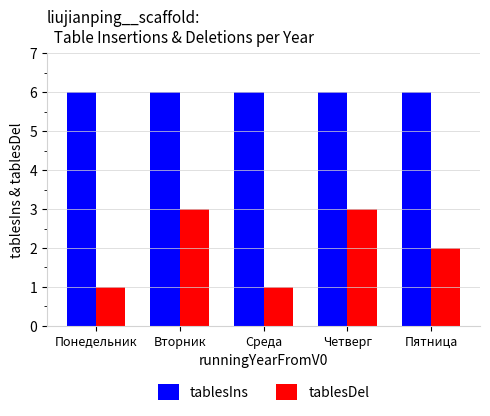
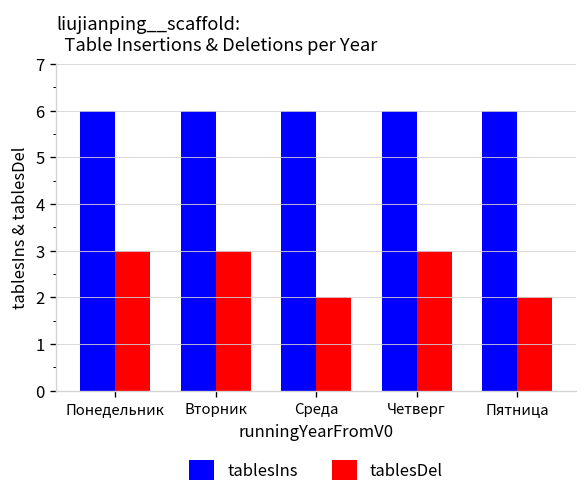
tablesDel, Понедельник: 1 -> 3
tablesDel, Среда: 1 -> 2
